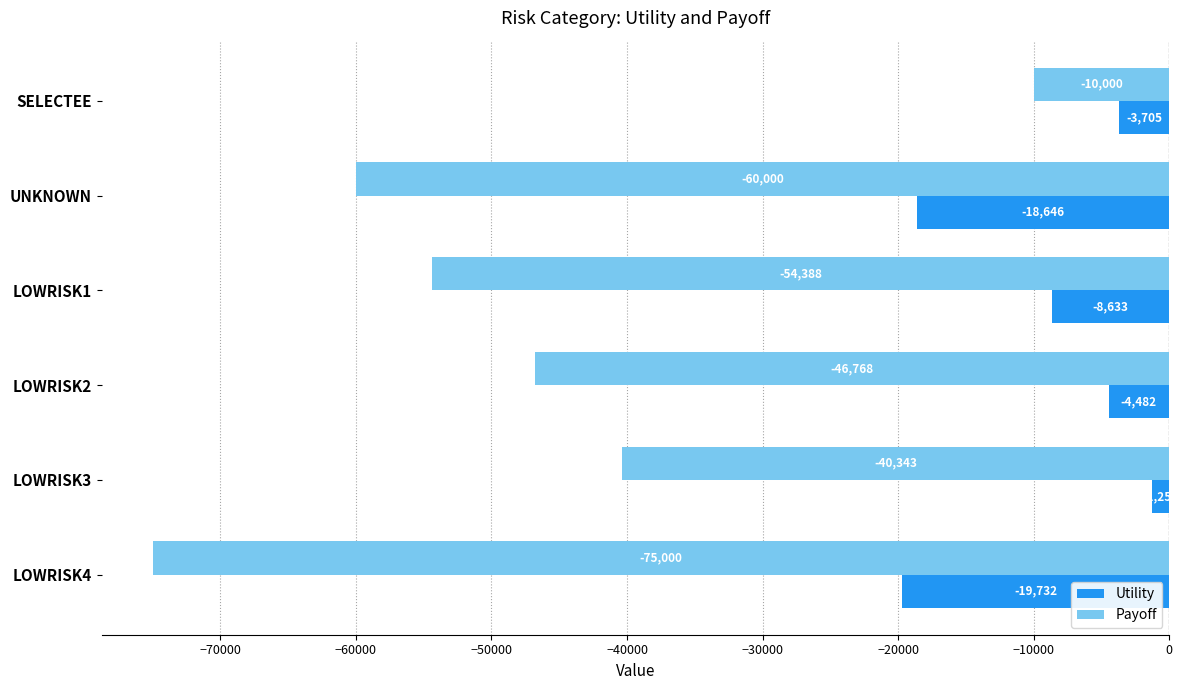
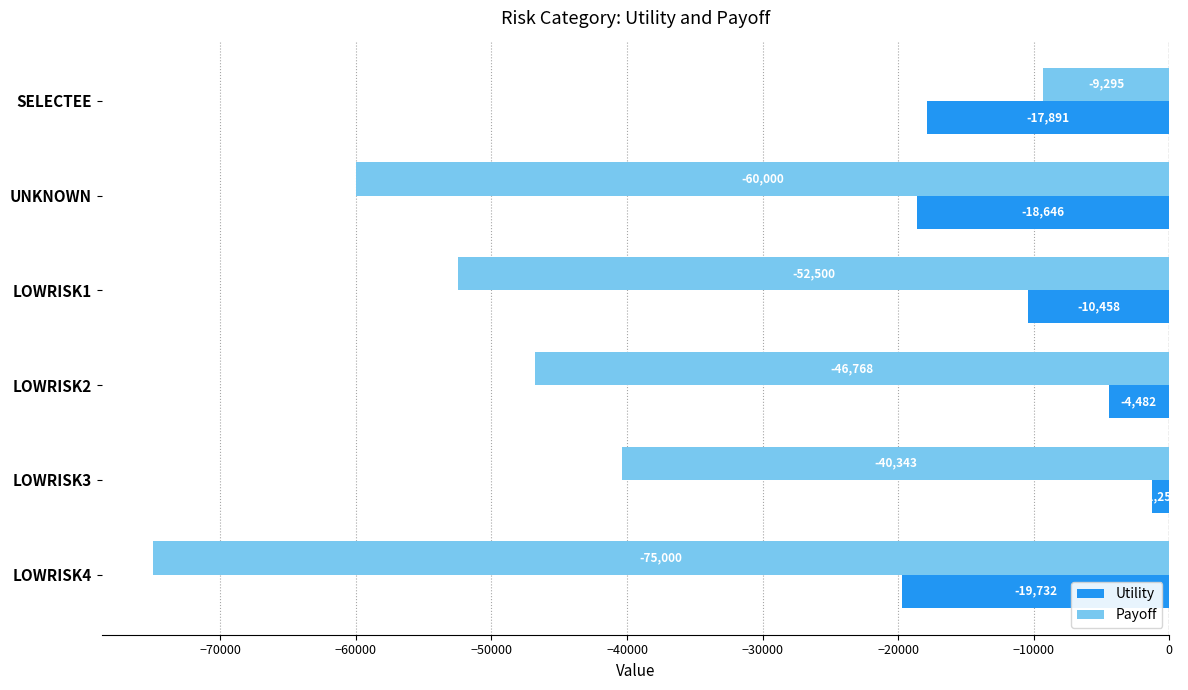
Payoff, SELECTEE: -10,000 -> -9,295
Utility, SELECTEE: -3,705 -> -17,891
Payoff, LOWRISK1: -54,388 -> -52,500
Utility, LOWRISK1: -8,633 -> -10,458
